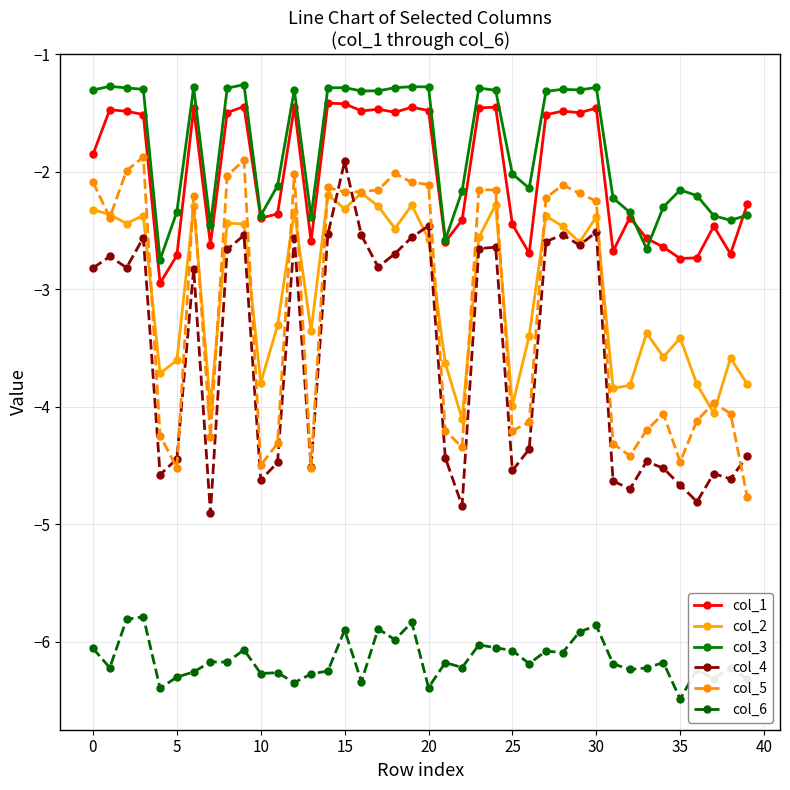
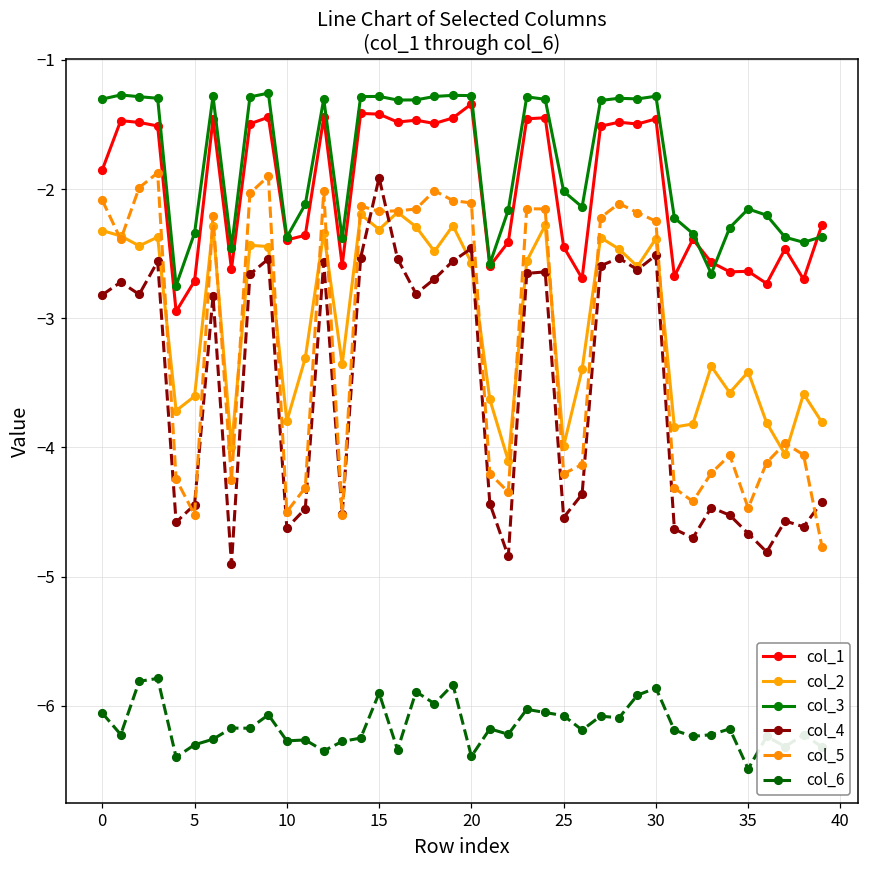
col_1, 20: -1.48 -> -1.34
col_1, 35: -2.74 -> -2.64
